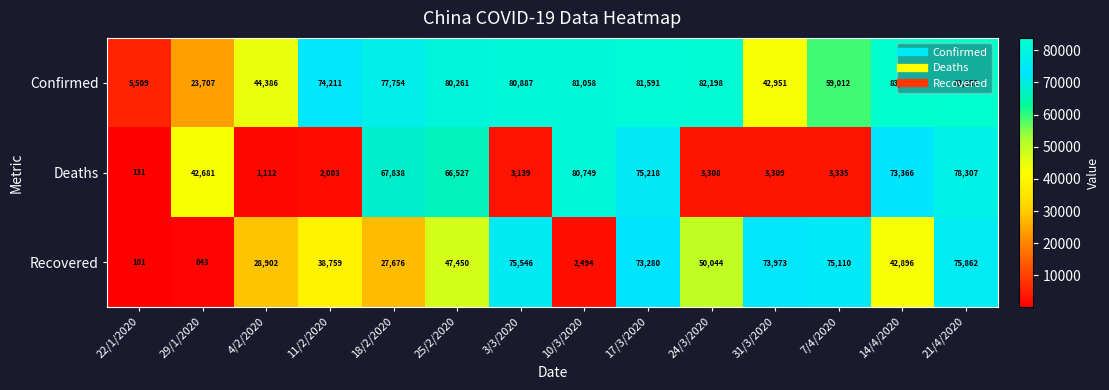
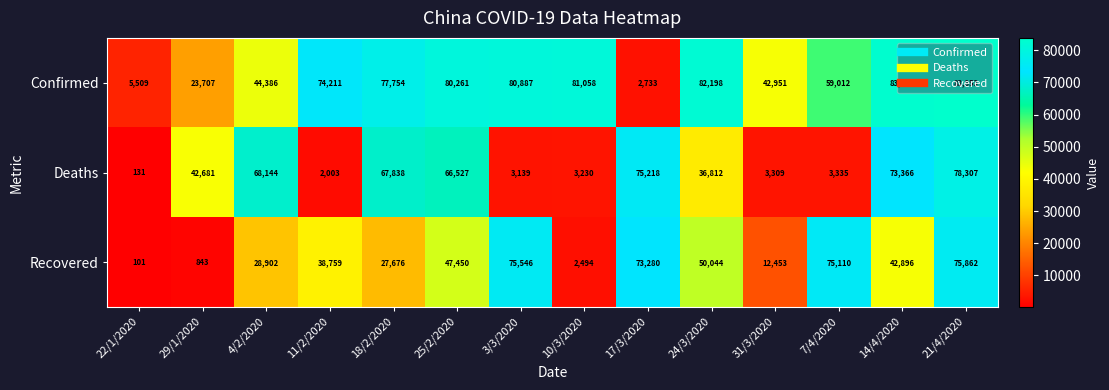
Confirmed, 17/3/2020: 81,591 -> 2,733
Deaths, 4/2/2020: 1,112 -> 68,144
Deaths, 10/3/2020: 80,749 -> 3,230
Deaths, 24/3/2020: 3,308 -> 36,812
Recovered, 31/3/2020: 73,973 -> 12,453
